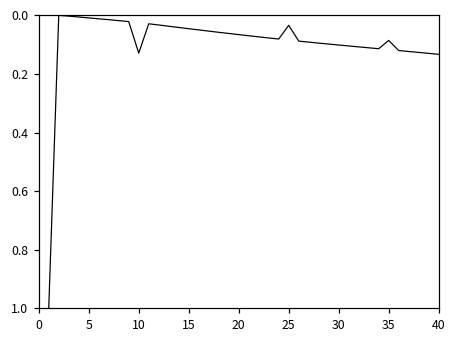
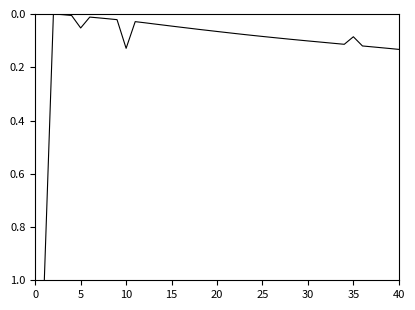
5: 0.01 -> 0.05
25: 0.03 -> 0.08
